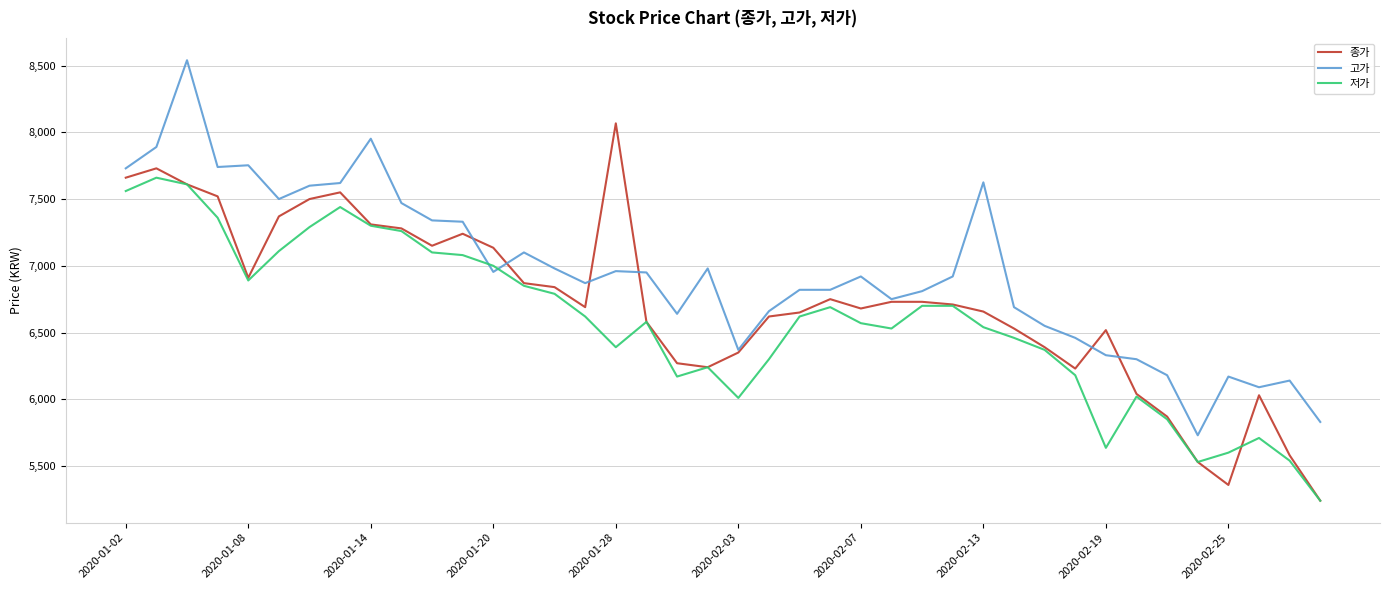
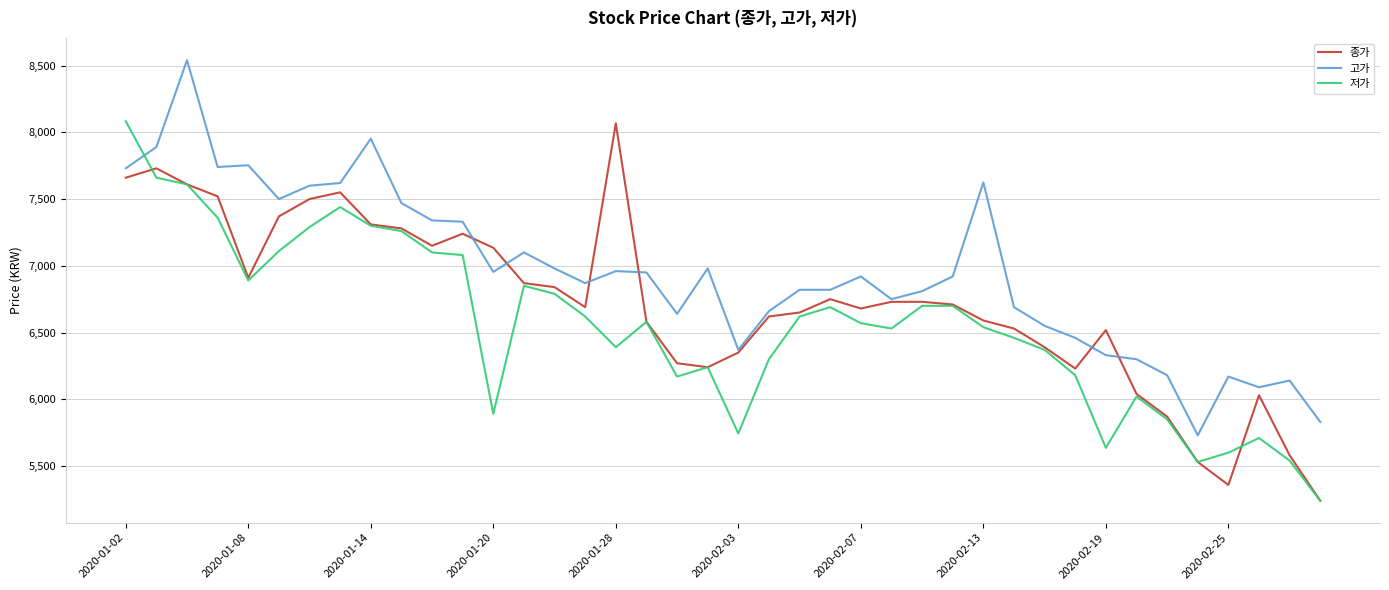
저가, 2020-01-02: 7,560 -> 8,080
저가, 2020-01-20: 7,000 -> 5,890
저가, 2020-02-03: 6,010 -> 5,740
종가, 2020-02-13: 6,660 -> 6,590
